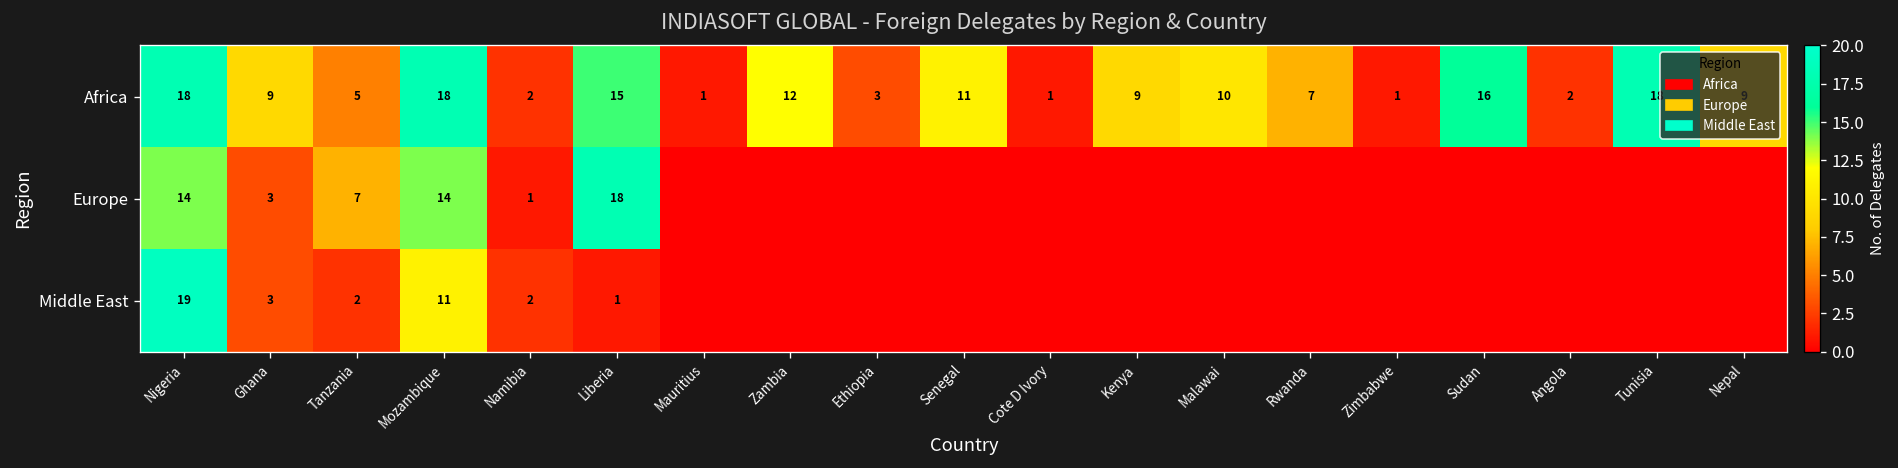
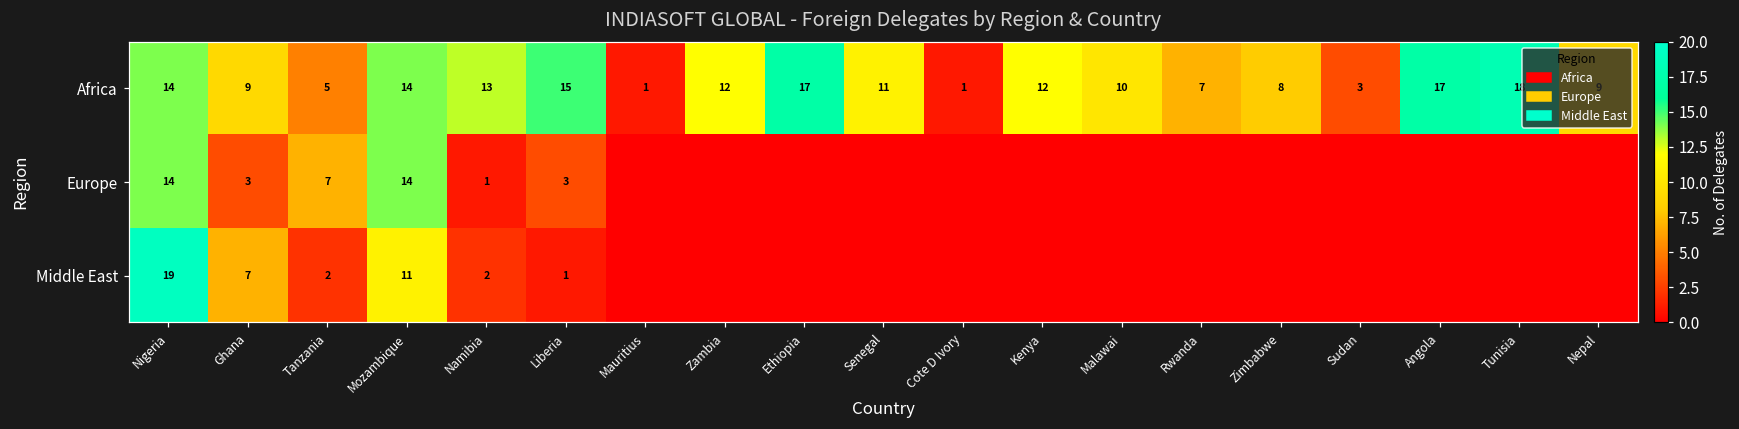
Africa, Nigeria: 18 -> 14
Africa, Mozambique: 18 -> 14
Africa, Namibia: 2 -> 13
Africa, Ethiopia: 3 -> 17
Africa, Kenya: 9 -> 12
Africa, Zimbabwe: 1 -> 8
Africa, Sudan: 16 -> 3
Africa, Angola: 2 -> 17
Europe, Liberia: 18 -> 3
Middle East, Ghana: 3 -> 7
